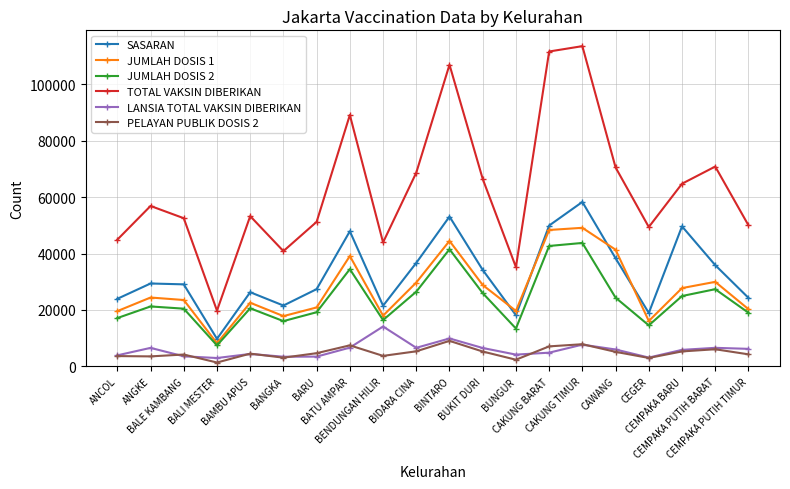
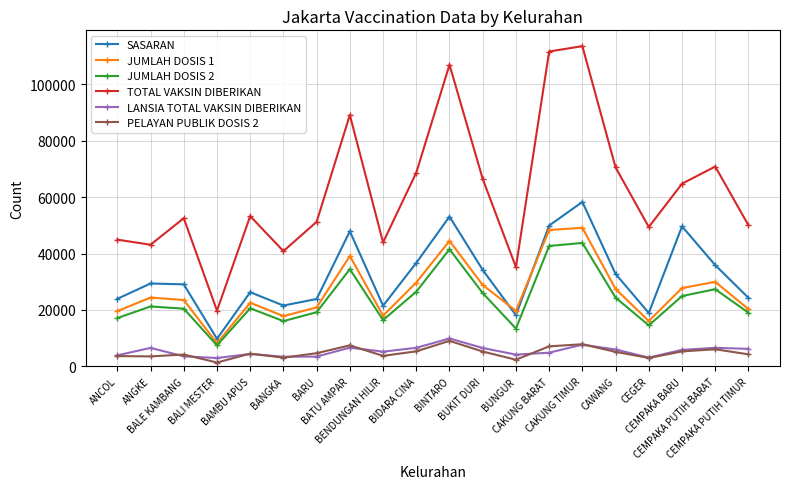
TOTAL VAKSIN DIBERIKAN, ANGKE: 57000 -> 43000
SASARAN, BARU: 27000 -> 24000
LANSIA TOTAL VAKSIN DIBERIKAN, BENDUNGAN HILIR: 14000 -> 5000
SASARAN, CAWANG: 38000 -> 33000
JUMLAH DOSIS 1, CAWANG: 41000 -> 27000
